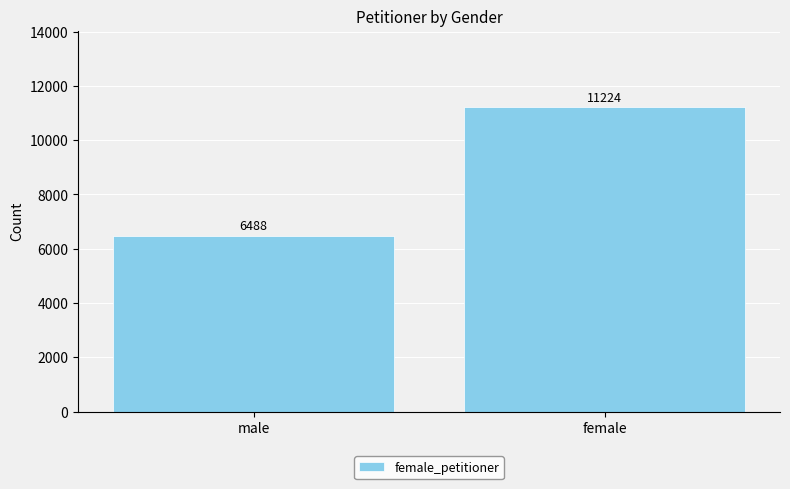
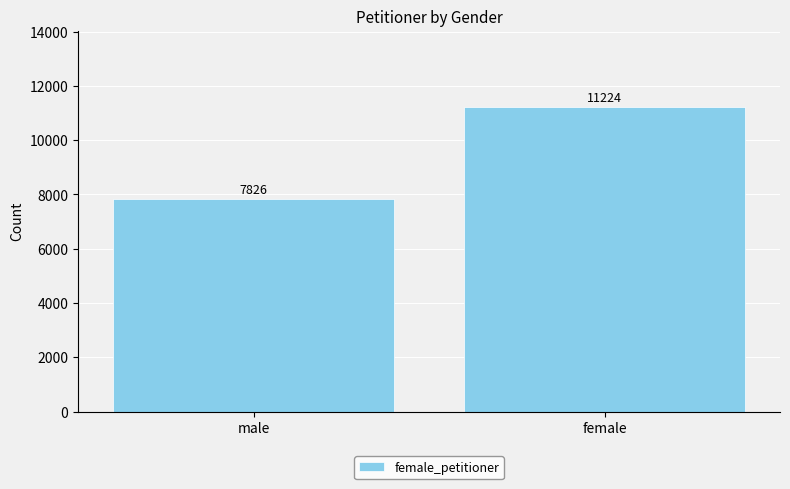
male: 6488 -> 7826
